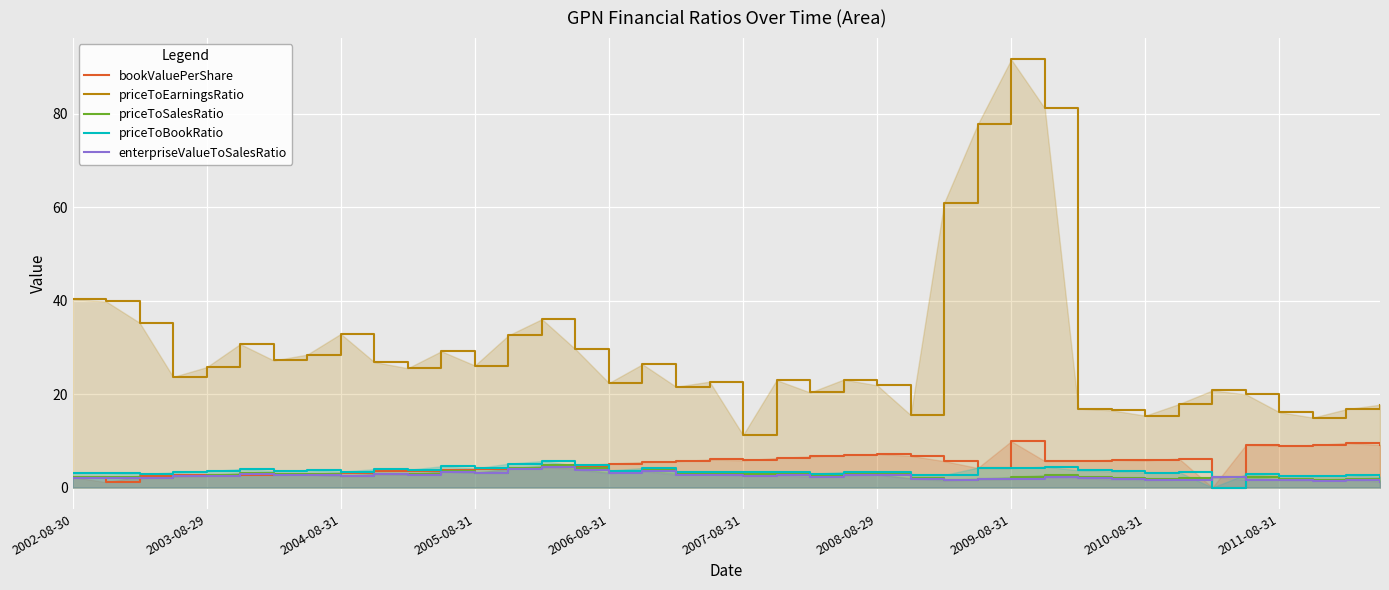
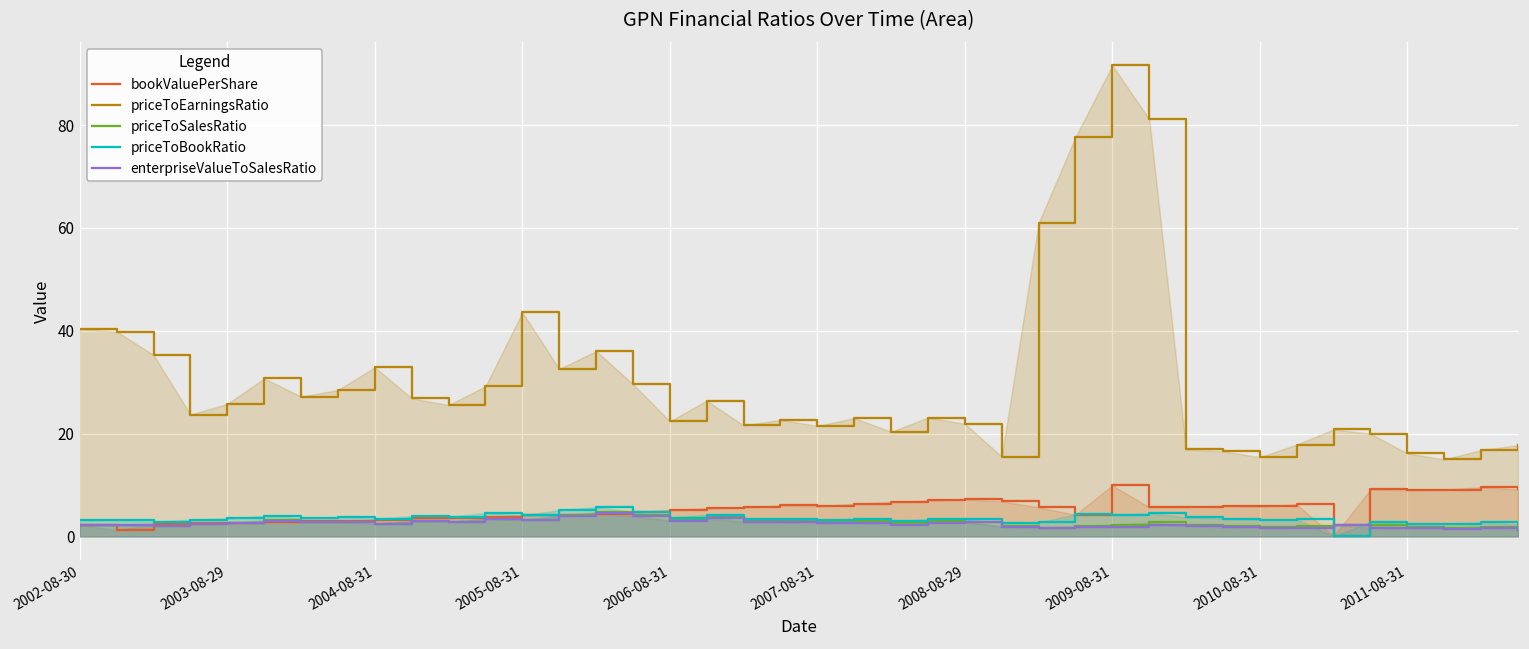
priceToEarningsRatio, 2005-08-31: 26 -> 44
priceToEarningsRatio, 2007-08-31: 11 -> 21
